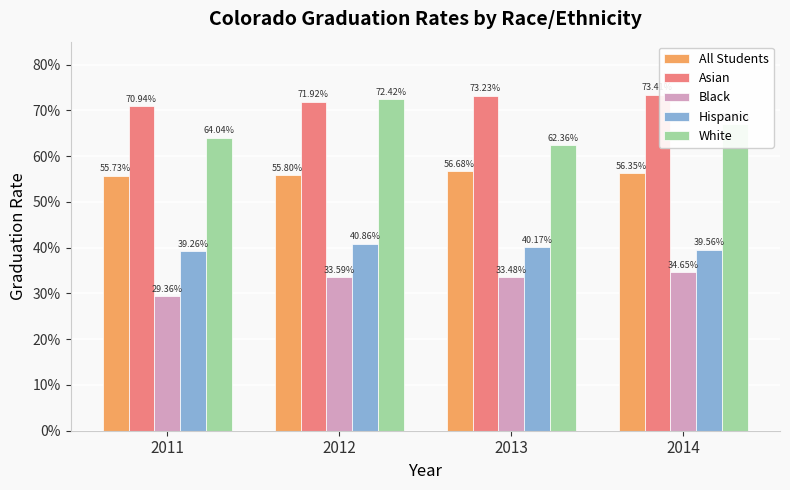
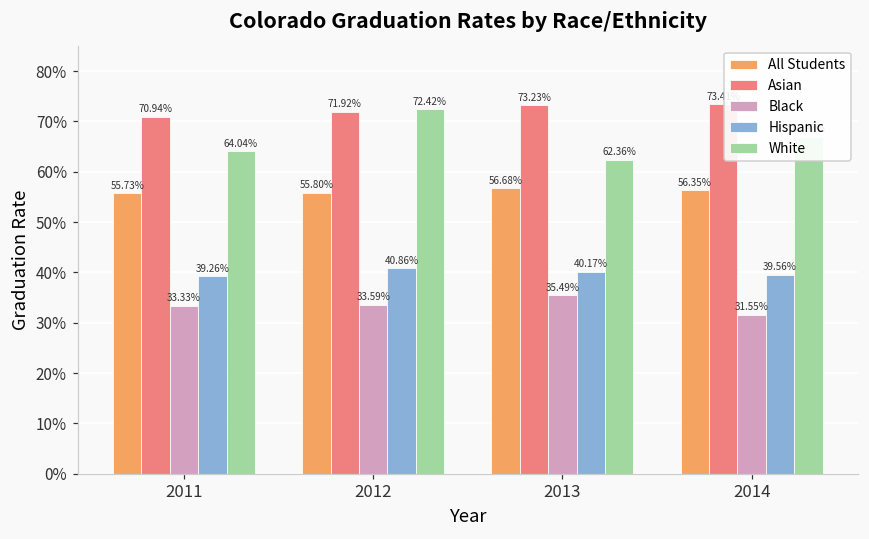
Black, 2011: 29.36% -> 33.33%
Black, 2013: 33.48% -> 35.49%
Black, 2014: 34.65% -> 31.55%
